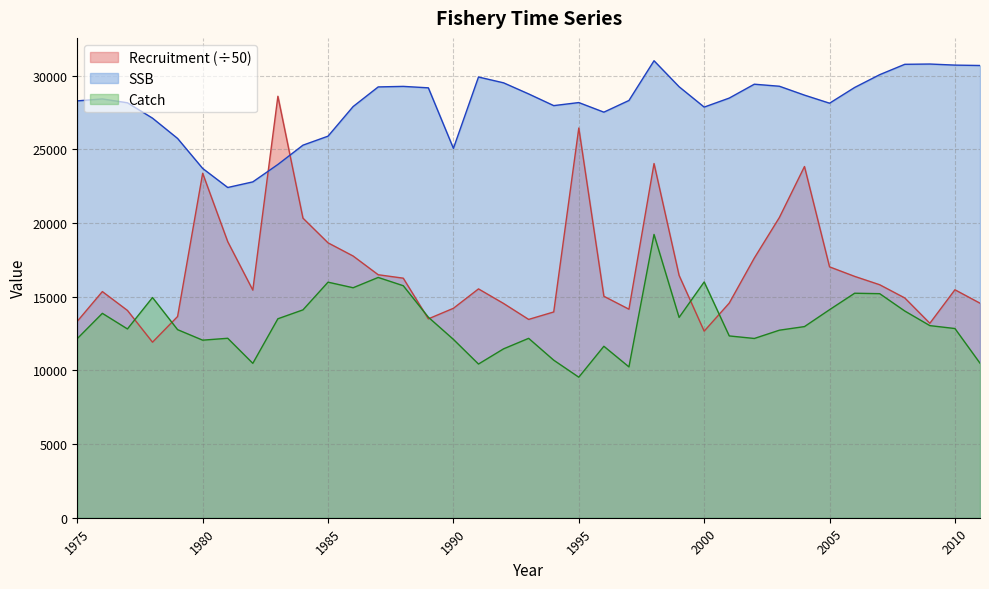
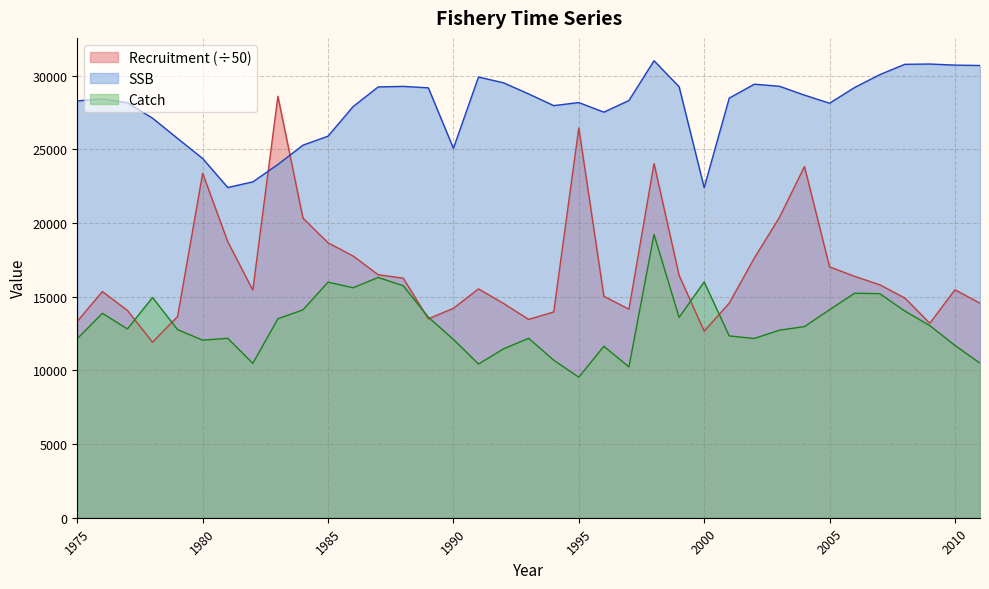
SSB, 1980: 23700 -> 24400
SSB, 2000: 27900 -> 22400
Catch, 2010: 12800 -> 11700
